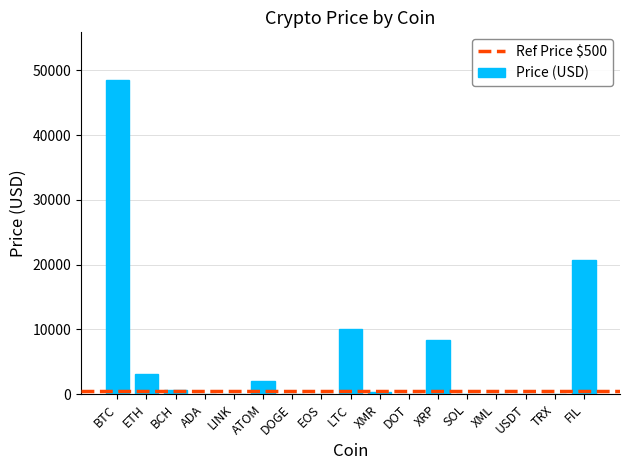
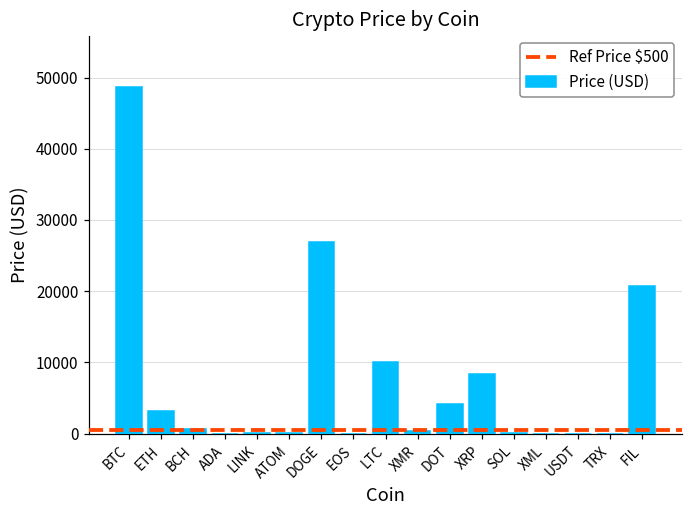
ATOM: 2000 -> 0
DOGE: 0 -> 27000
DOT: 0 -> 4000
